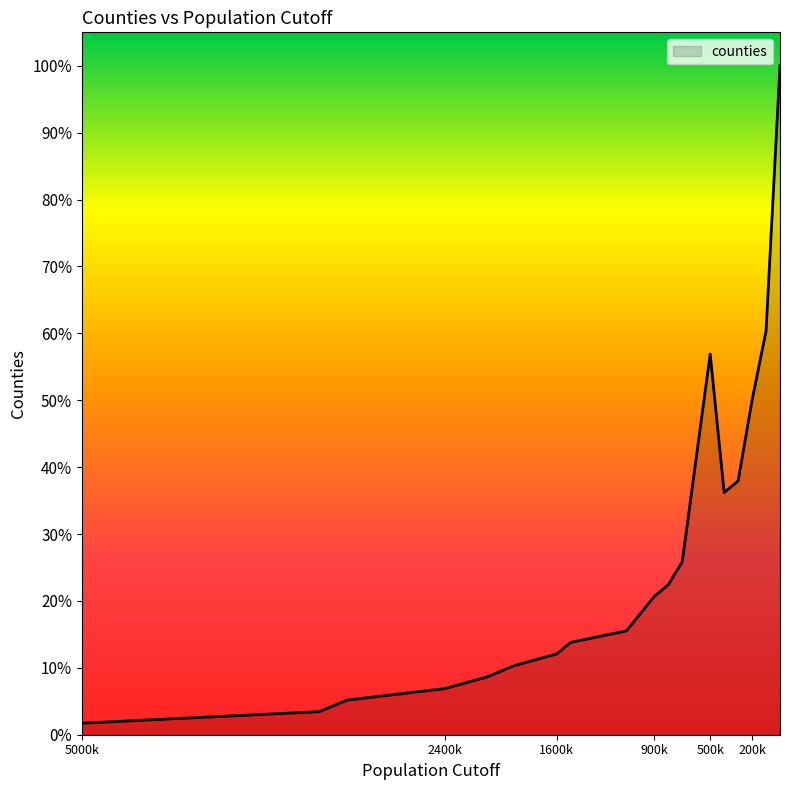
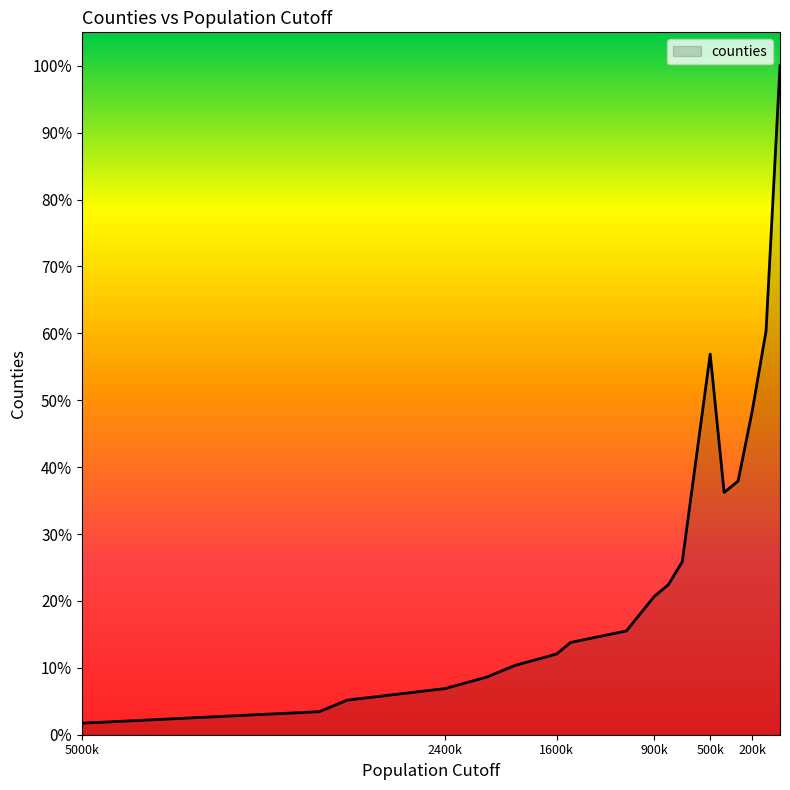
200k: 50% -> 48%
